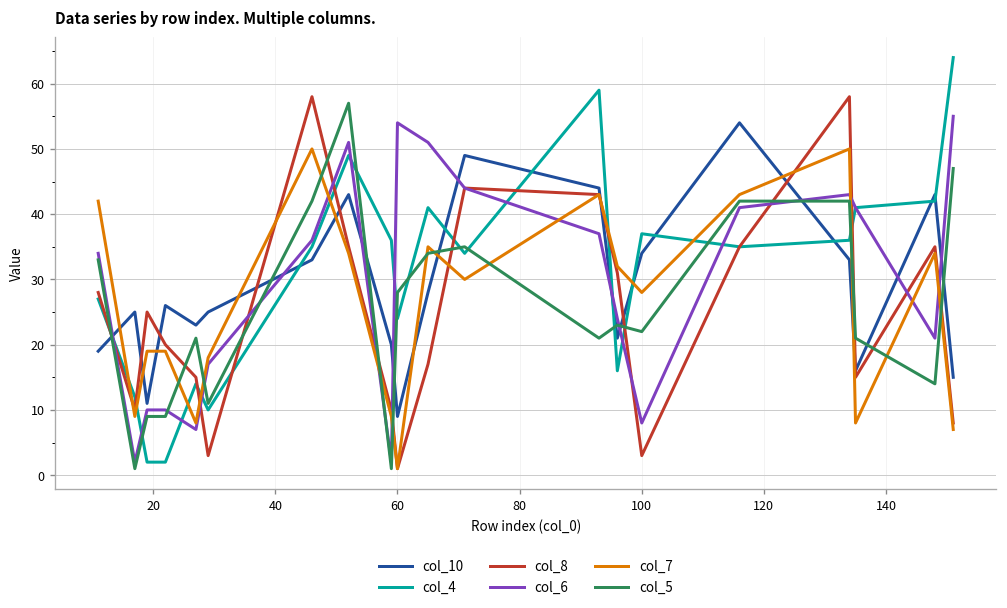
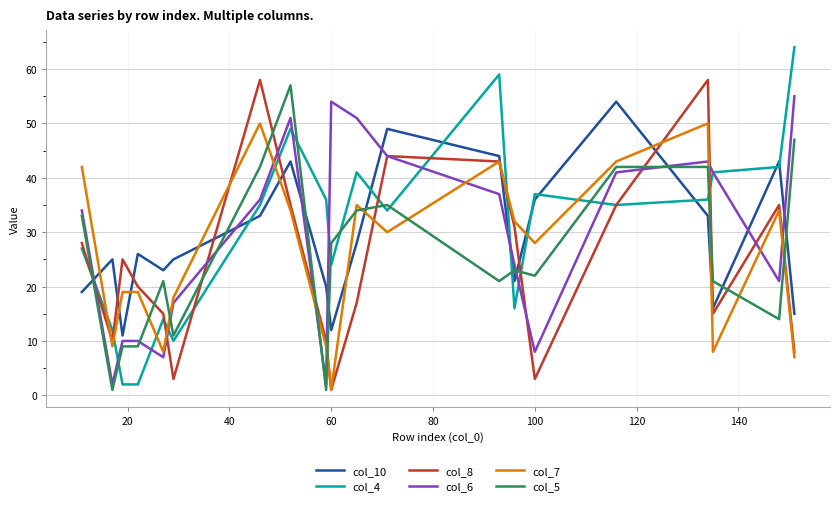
col_10, 60: 9 -> 12
col_10, 100: 34 -> 36
